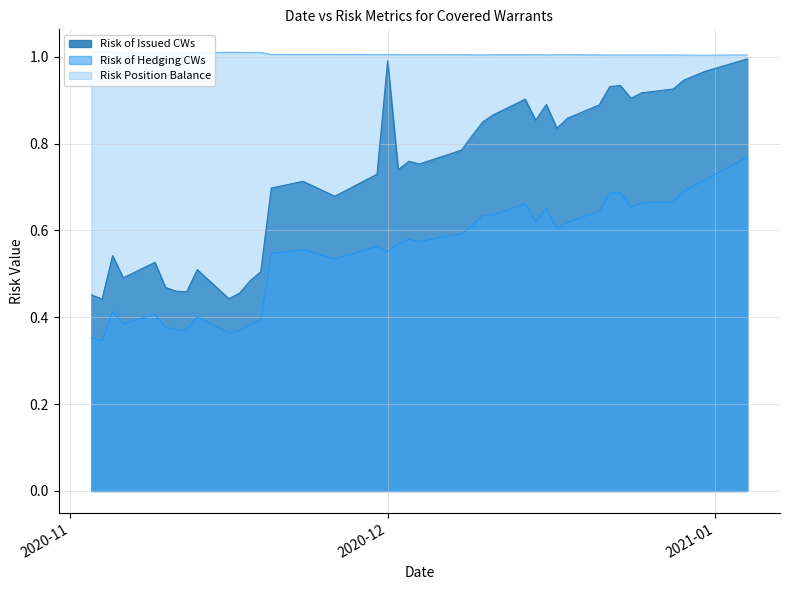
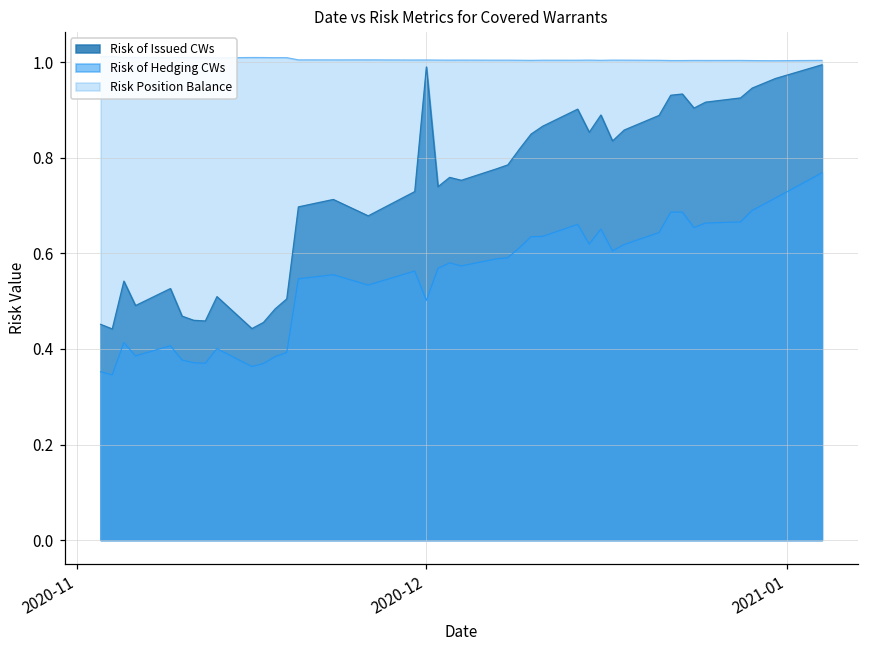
Risk of Hedging CWs, 2020-12: 0.55 -> 0.50
